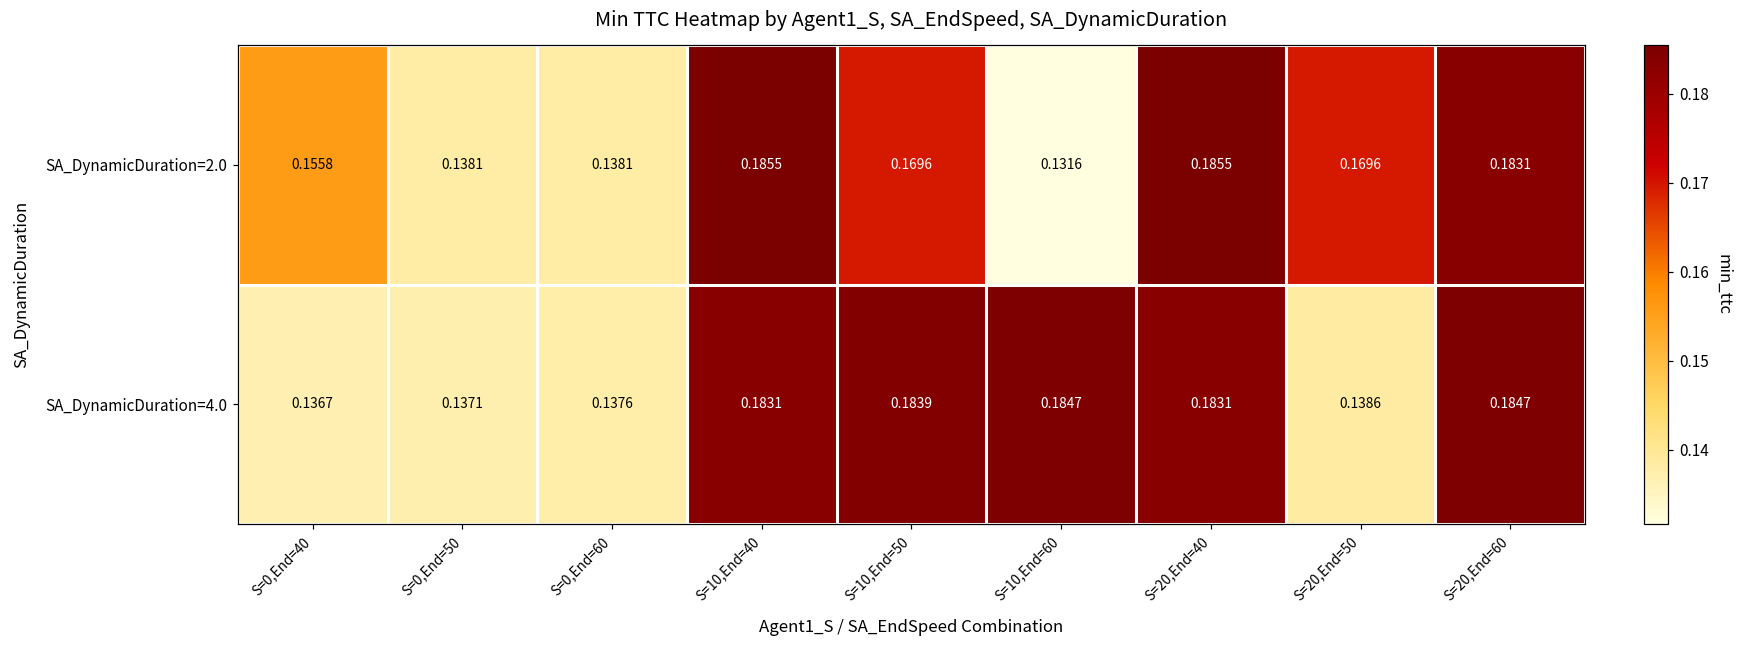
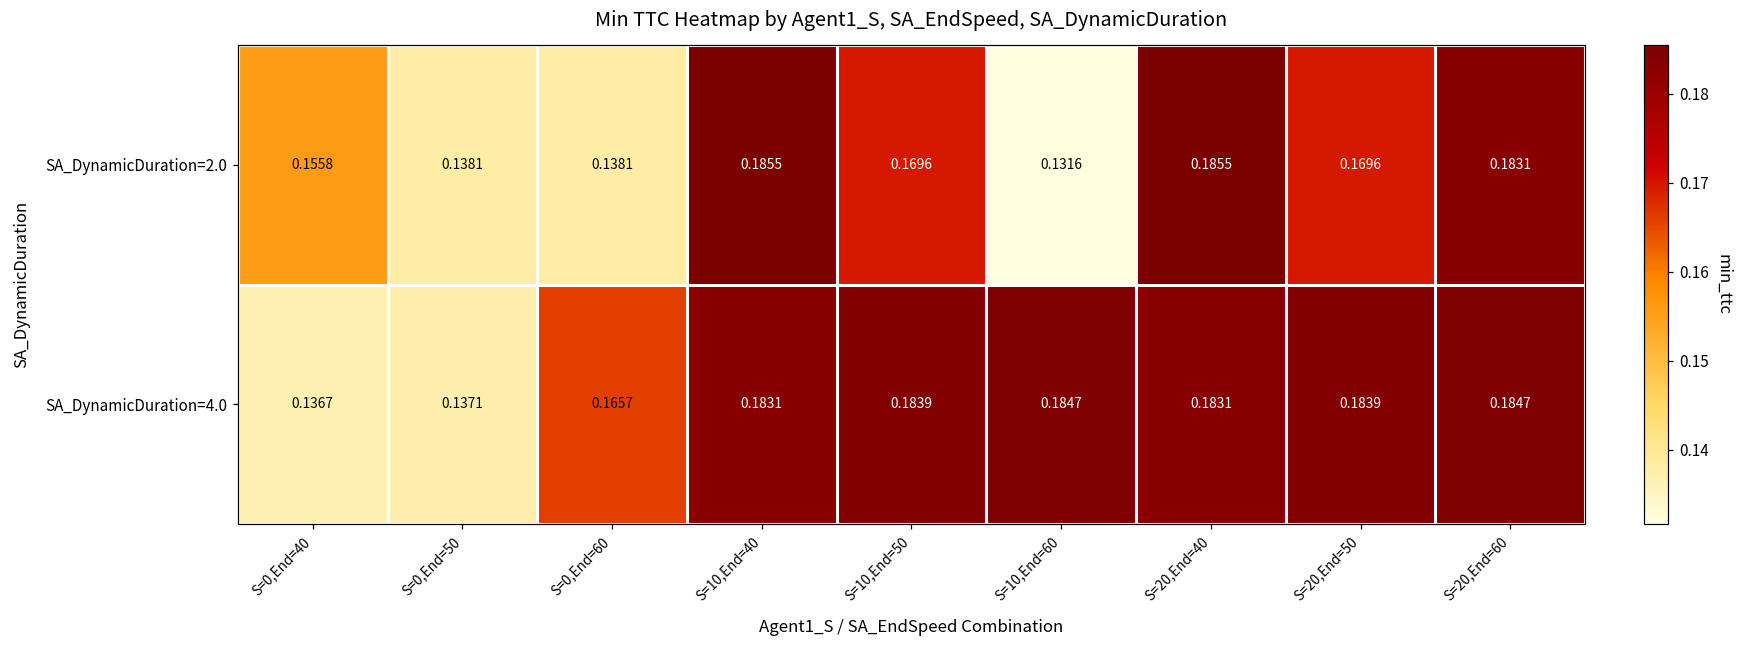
SA_DynamicDuration=4.0, S=0,End=60: 0.1376 -> 0.1657
SA_DynamicDuration=4.0, S=20,End=50: 0.1386 -> 0.1839
